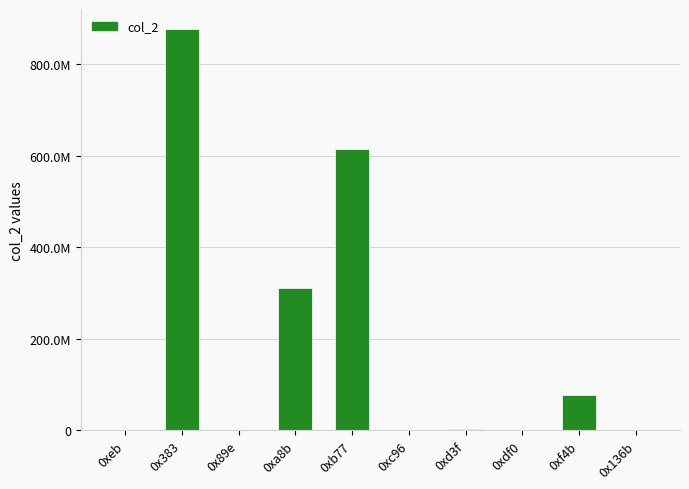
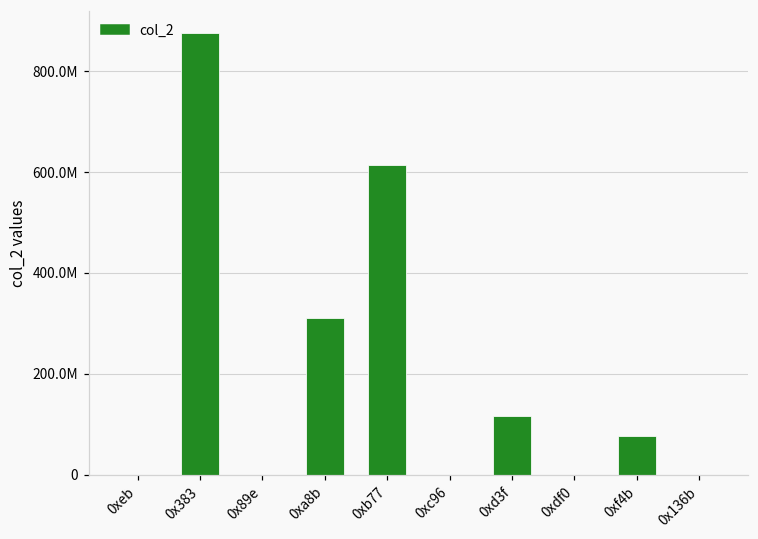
0xd3f: 0 -> 120000000
